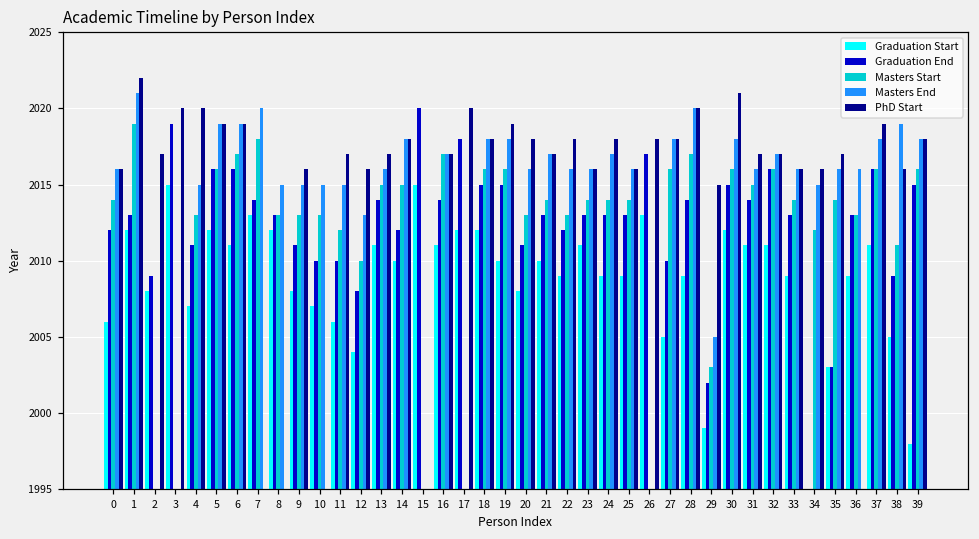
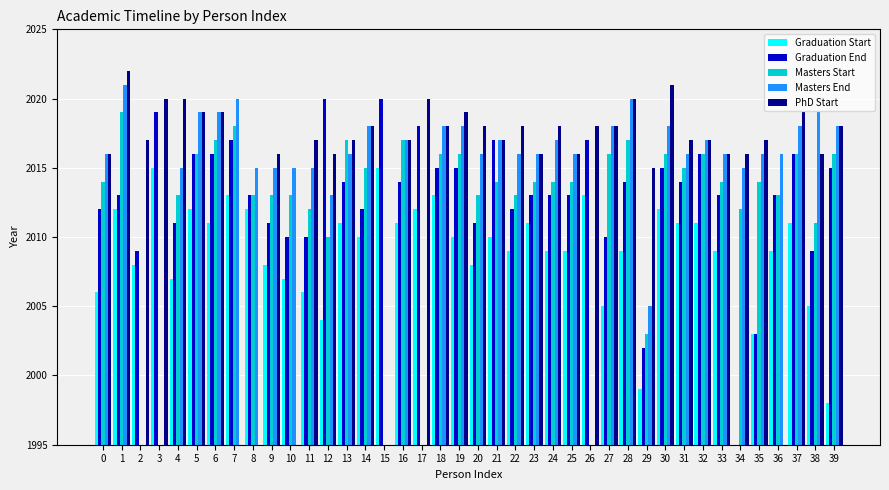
Graduation End, 7: 2014 -> 2017
Graduation End, 12: 2008 -> 2020
Masters Start, 13: 2015 -> 2017
Graduation Start, 18: 2012 -> 2013
Graduation End, 21: 2013 -> 2017
